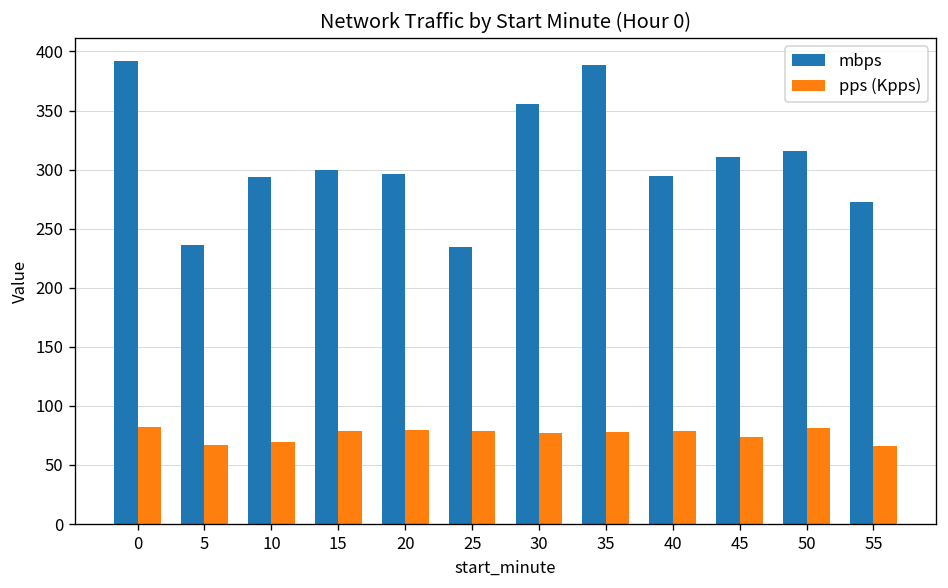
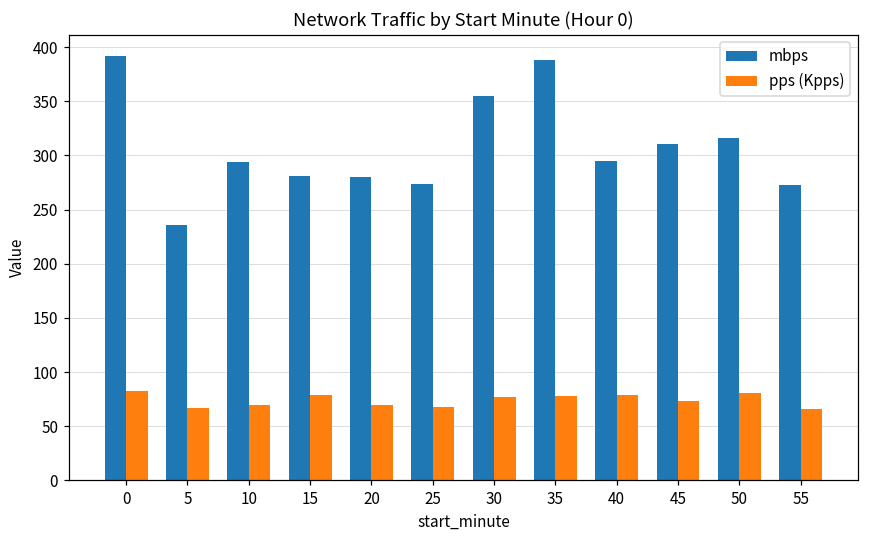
mbps, 15: 300 -> 280
mbps, 20: 300 -> 280
pps (Kpps), 20: 80 -> 70
mbps, 25: 230 -> 270
pps (Kpps), 25: 80 -> 70
